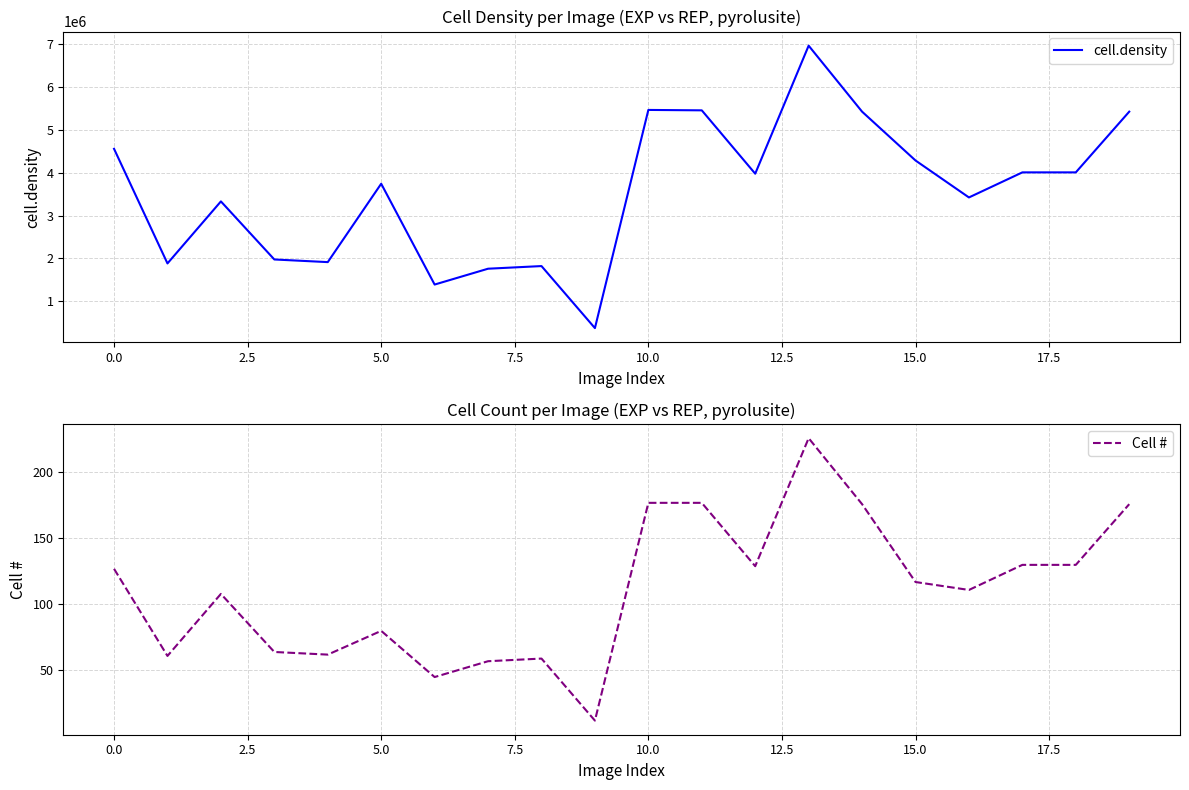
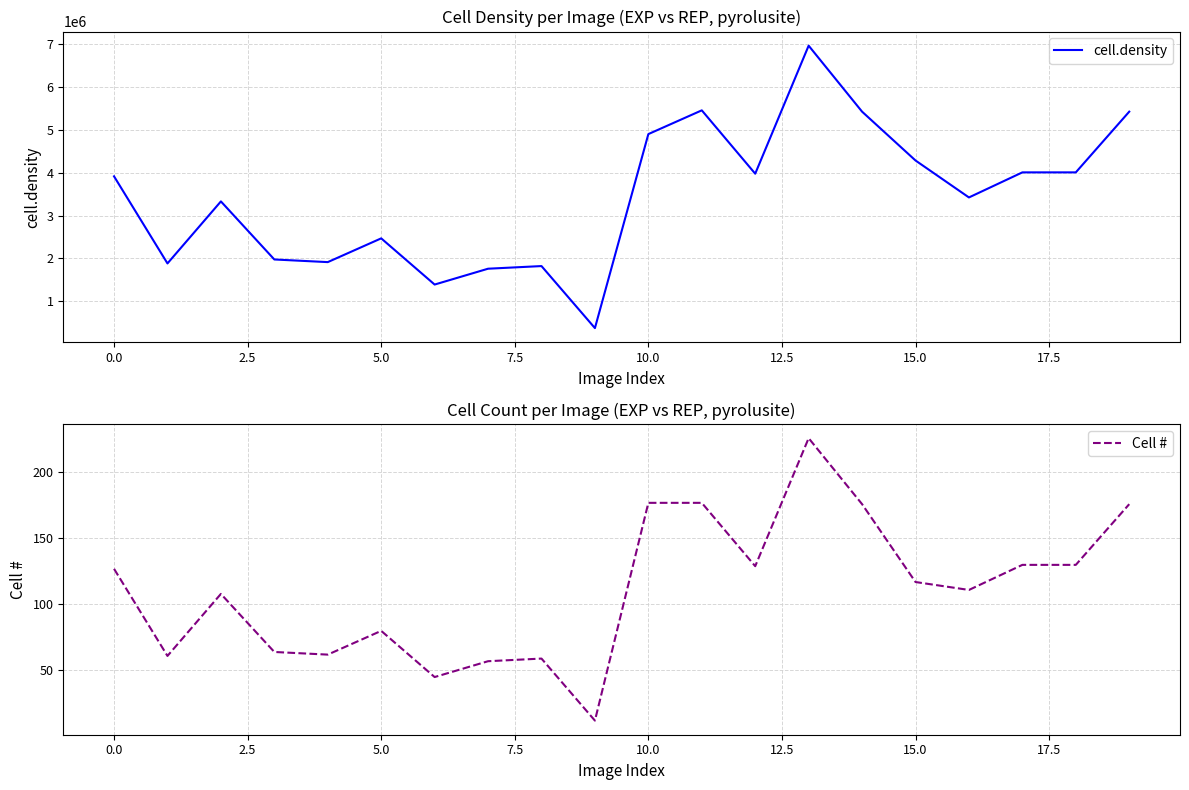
Cell Density per Image (EXP vs REP, pyrolusite), 0.0: 4600000 -> 3900000
Cell Density per Image (EXP vs REP, pyrolusite), 5.0: 3700000 -> 2500000
Cell Density per Image (EXP vs REP, pyrolusite), 10.0: 5500000 -> 4900000
